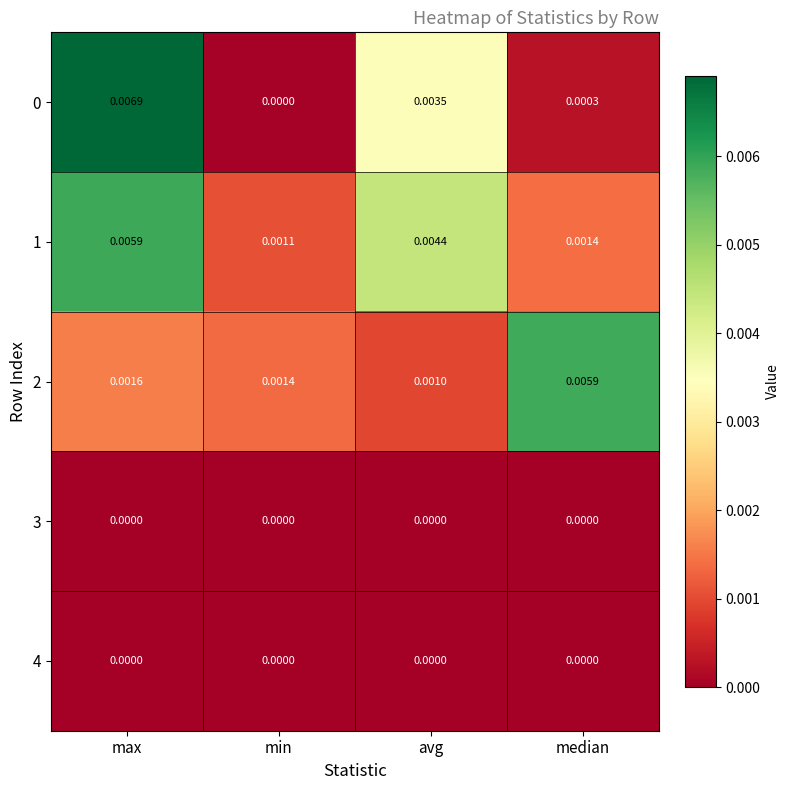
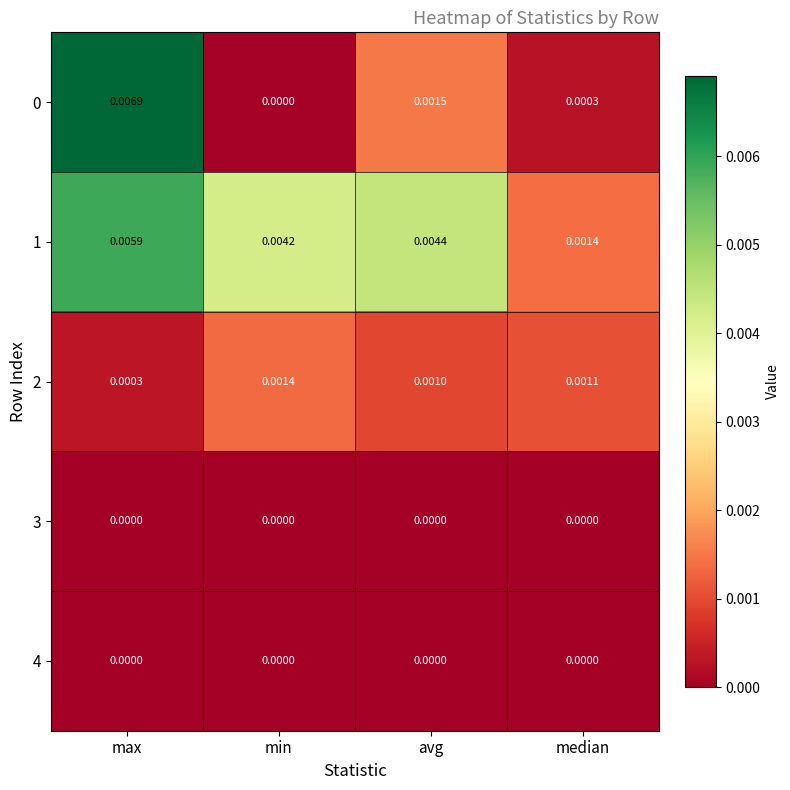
0, avg: 0.0035 -> 0.0015
1, min: 0.0011 -> 0.0042
2, max: 0.0016 -> 0.0003
2, median: 0.0059 -> 0.0011
